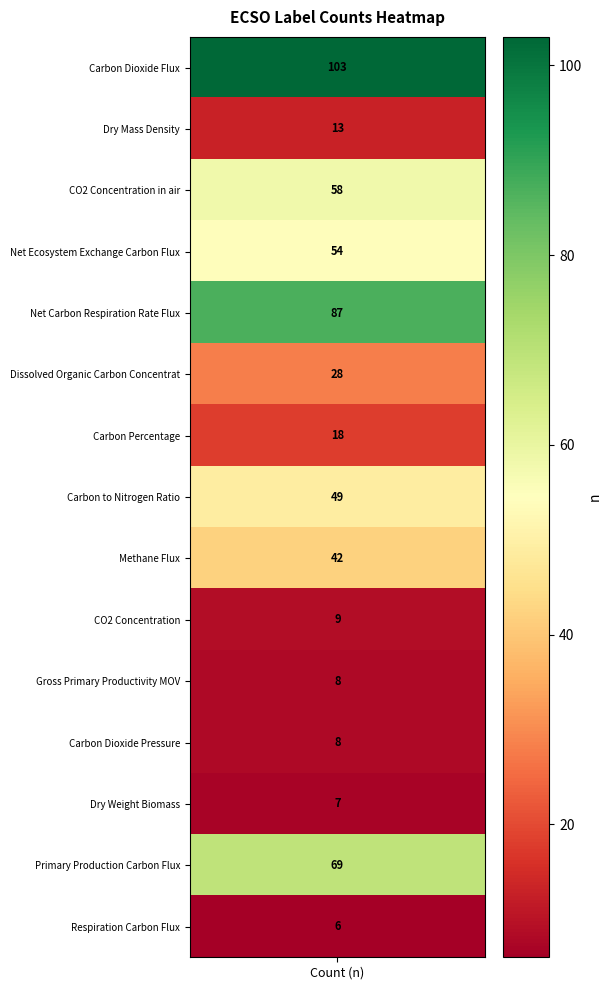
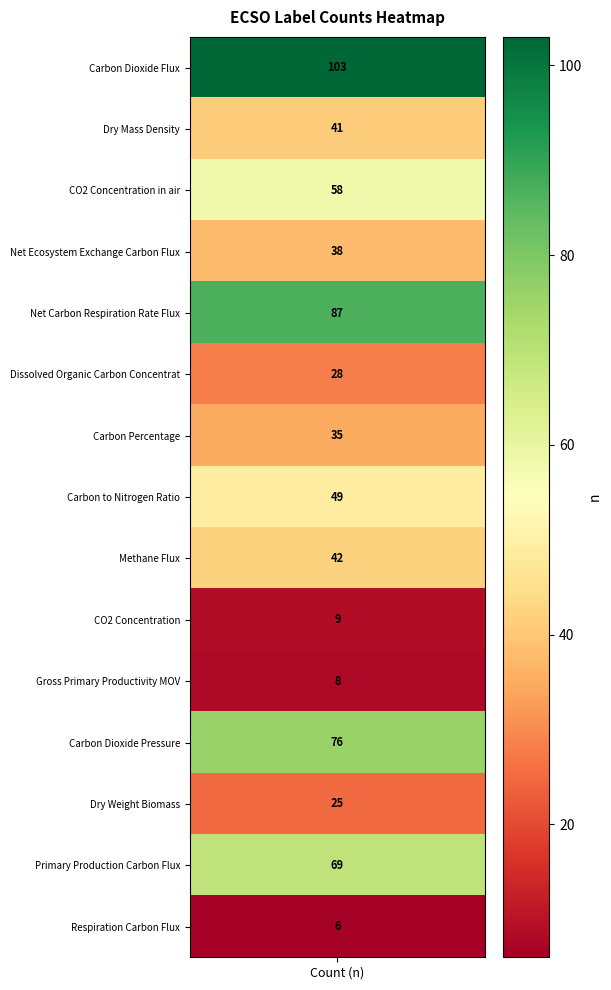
Dry Mass Density, Count (n): 13 -> 41
Net Ecosystem Exchange Carbon Flux, Count (n): 54 -> 38
Carbon Percentage, Count (n): 18 -> 35
Carbon Dioxide Pressure, Count (n): 8 -> 76
Dry Weight Biomass, Count (n): 7 -> 25
